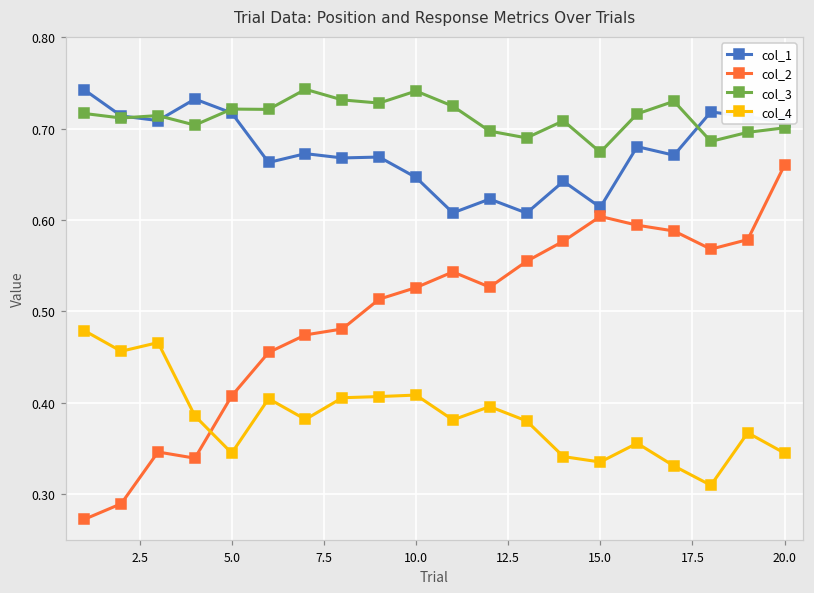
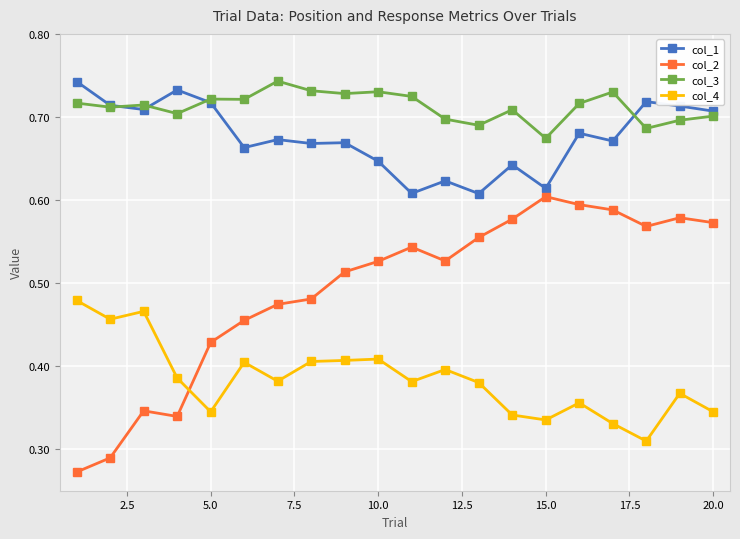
col_2, 5.0: 0.41 -> 0.43
col_3, 10.0: 0.74 -> 0.73
col_2, 20.0: 0.66 -> 0.57
